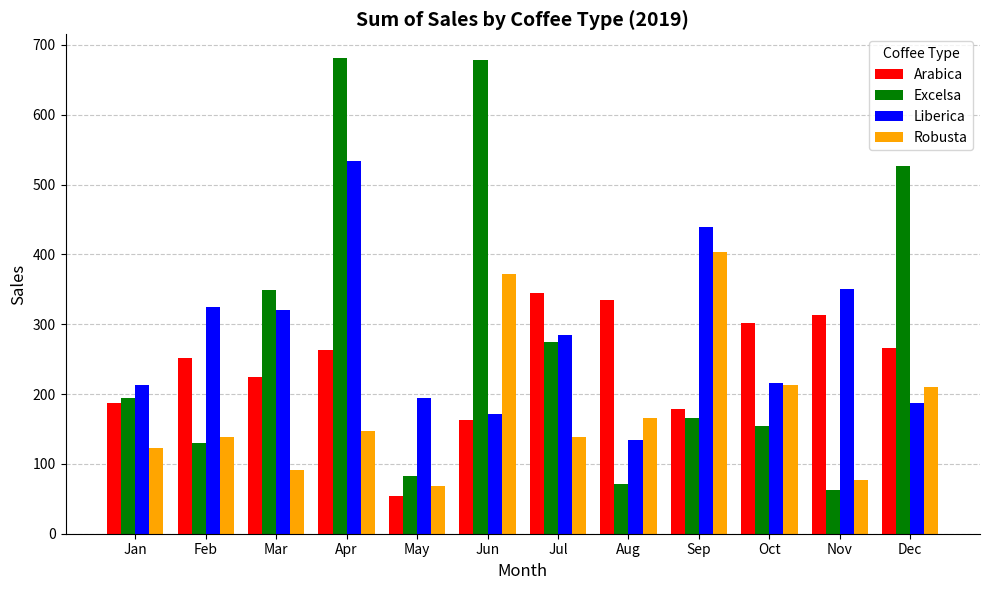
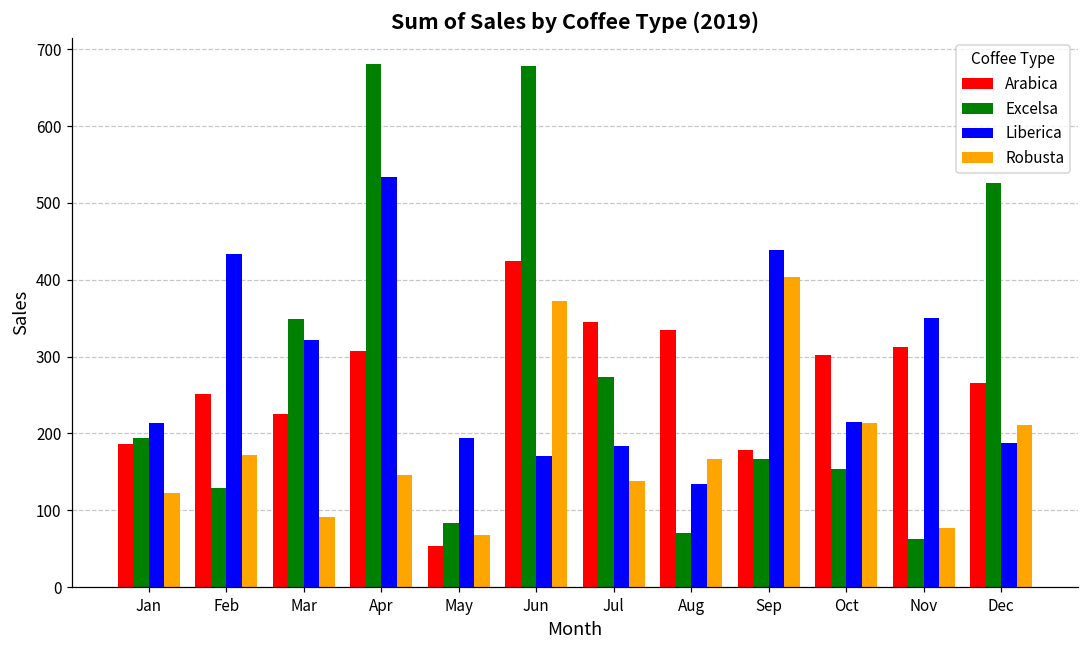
Liberica, Feb: 320 -> 430
Robusta, Feb: 140 -> 170
Arabica, Apr: 260 -> 310
Arabica, Jun: 160 -> 420
Liberica, Jul: 280 -> 180
